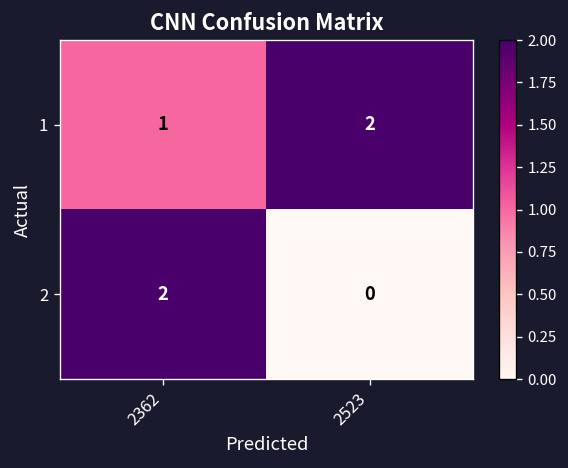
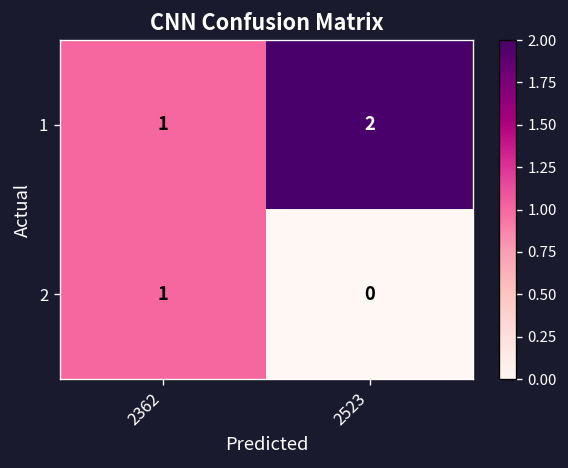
2, 2362: 2 -> 1
